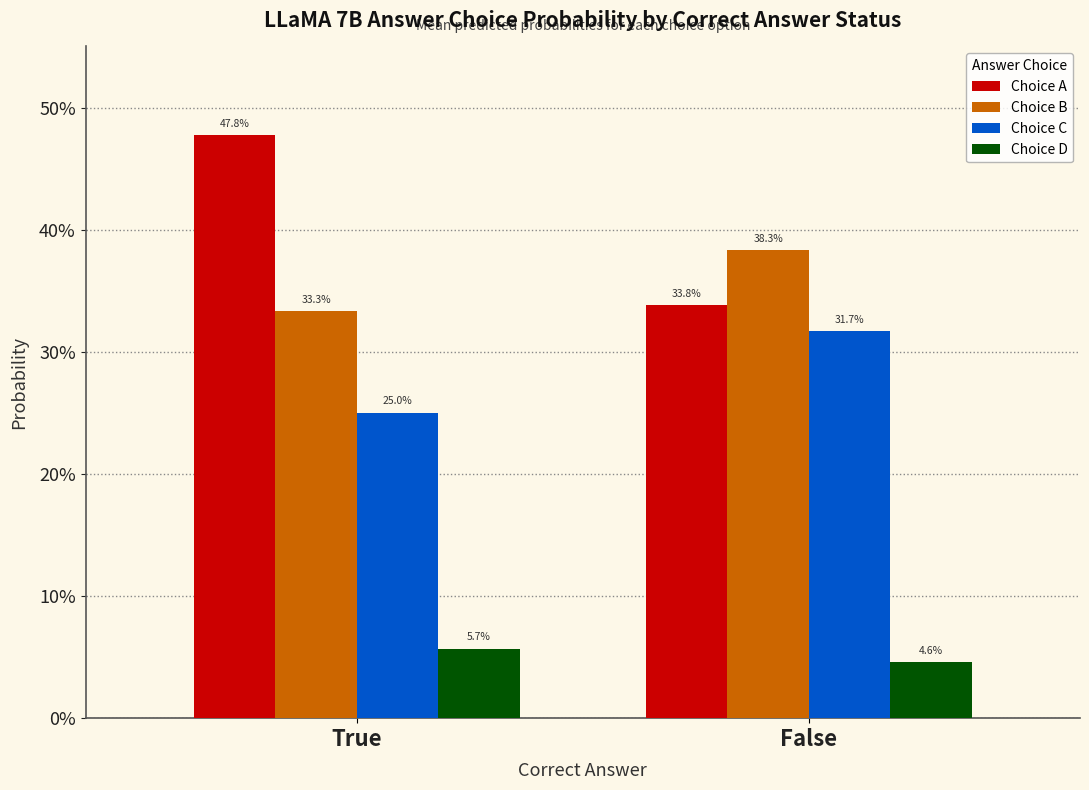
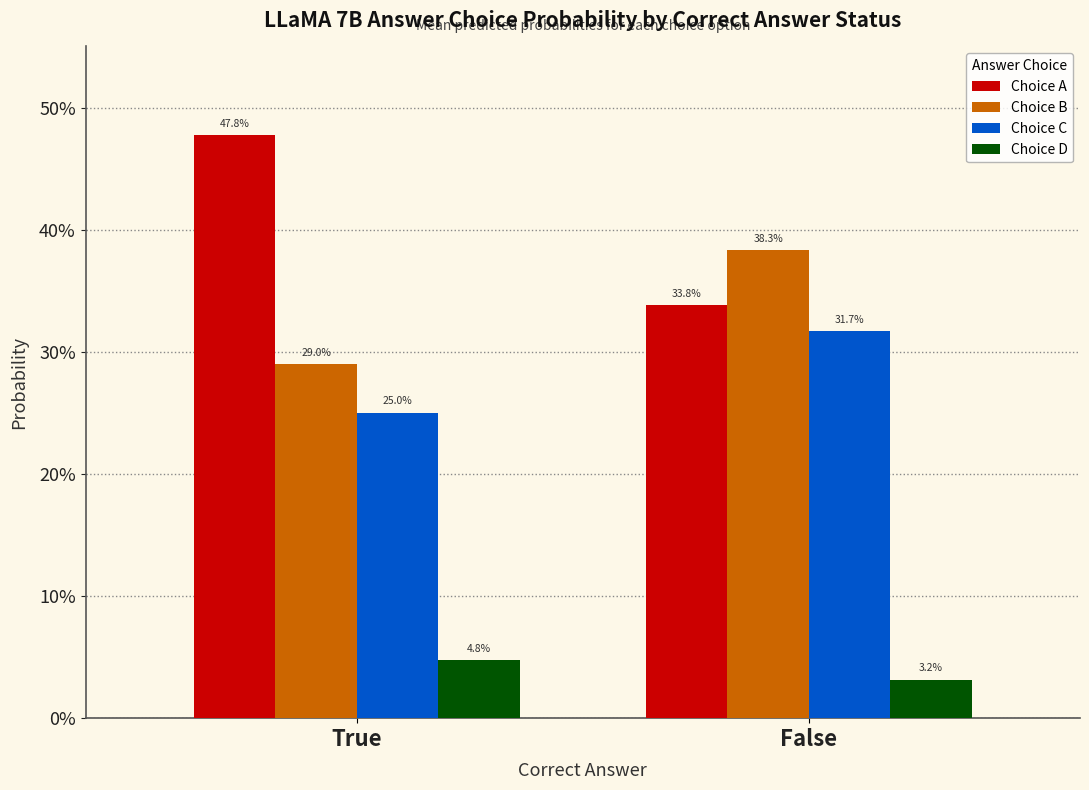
Choice B, True: 33.3% -> 29.0%
Choice D, True: 5.7% -> 4.8%
Choice D, False: 4.6% -> 3.2%
